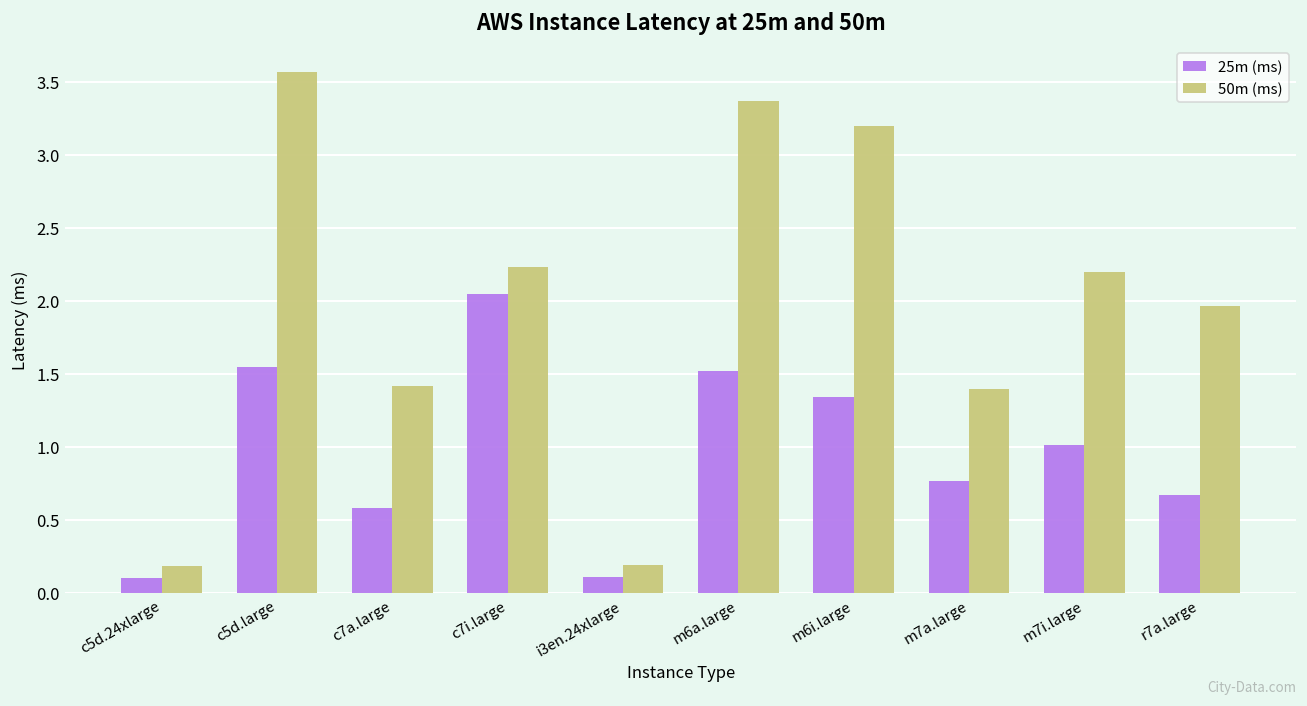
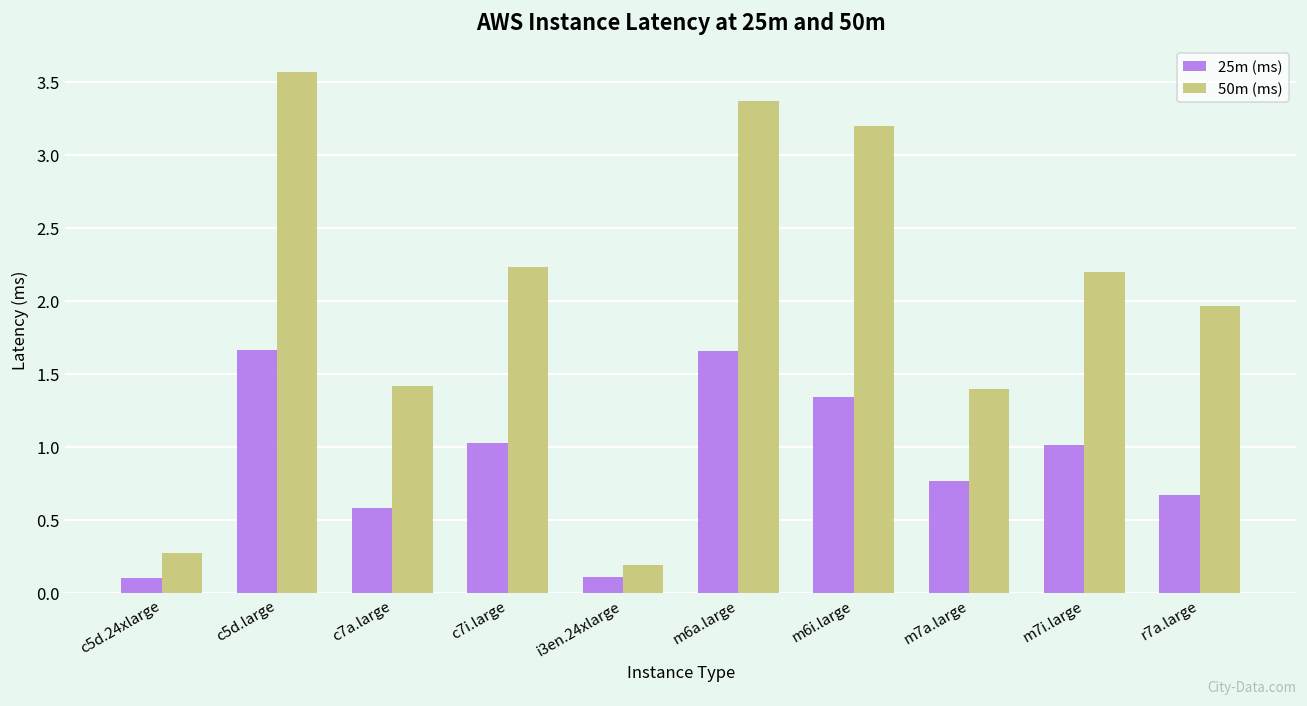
50m (ms), c5d.24xlarge: 0.19 -> 0.28
25m (ms), c5d.large: 1.55 -> 1.66
25m (ms), c7i.large: 2.05 -> 1.03
25m (ms), m6a.large: 1.52 -> 1.66
